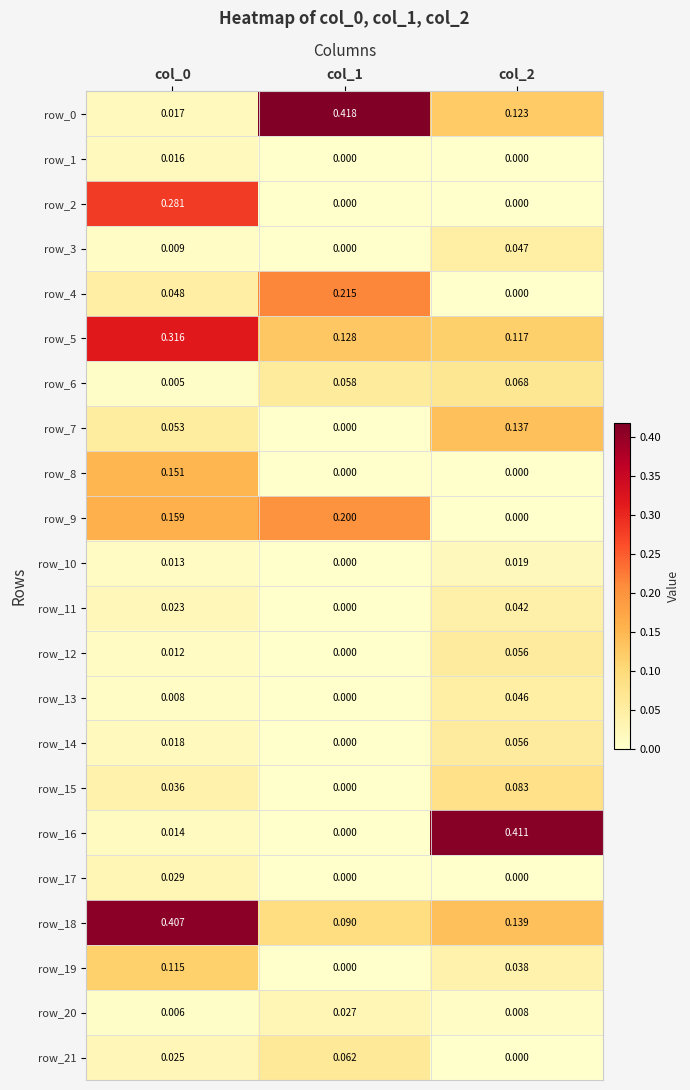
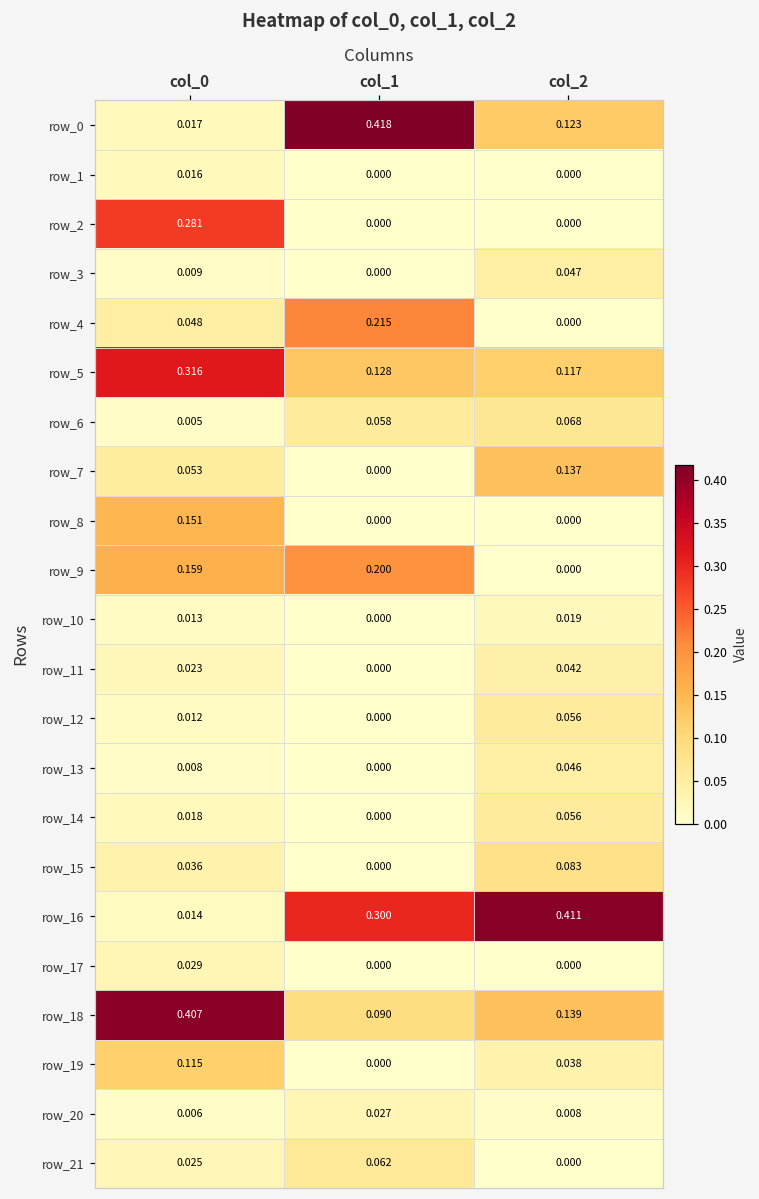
row_16, col_1: 0.000 -> 0.300
